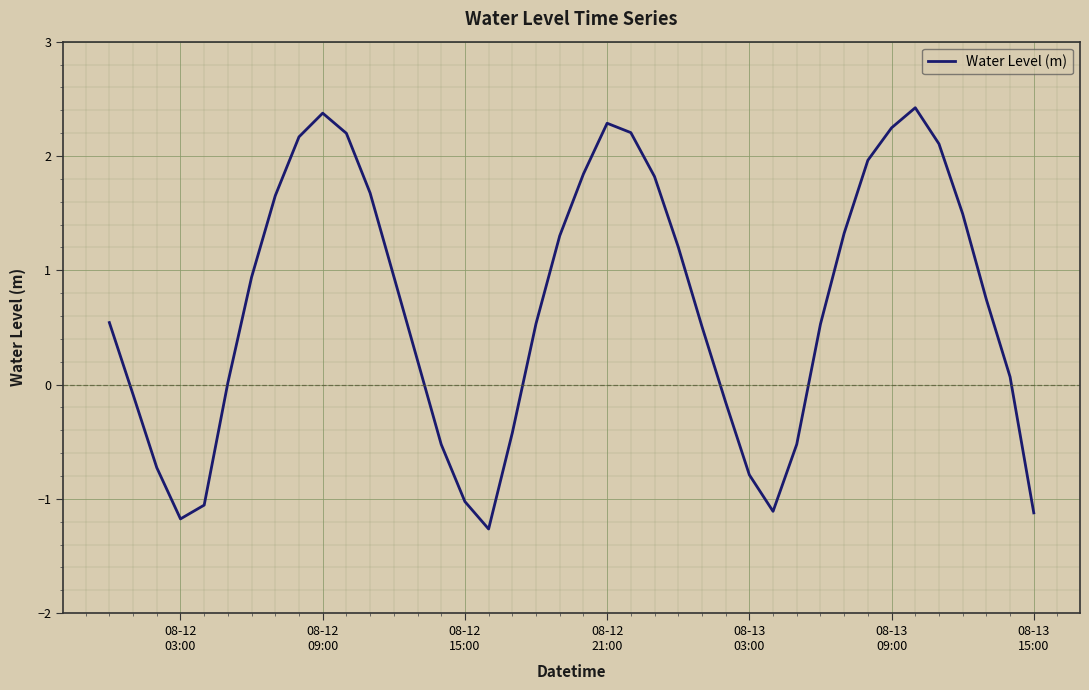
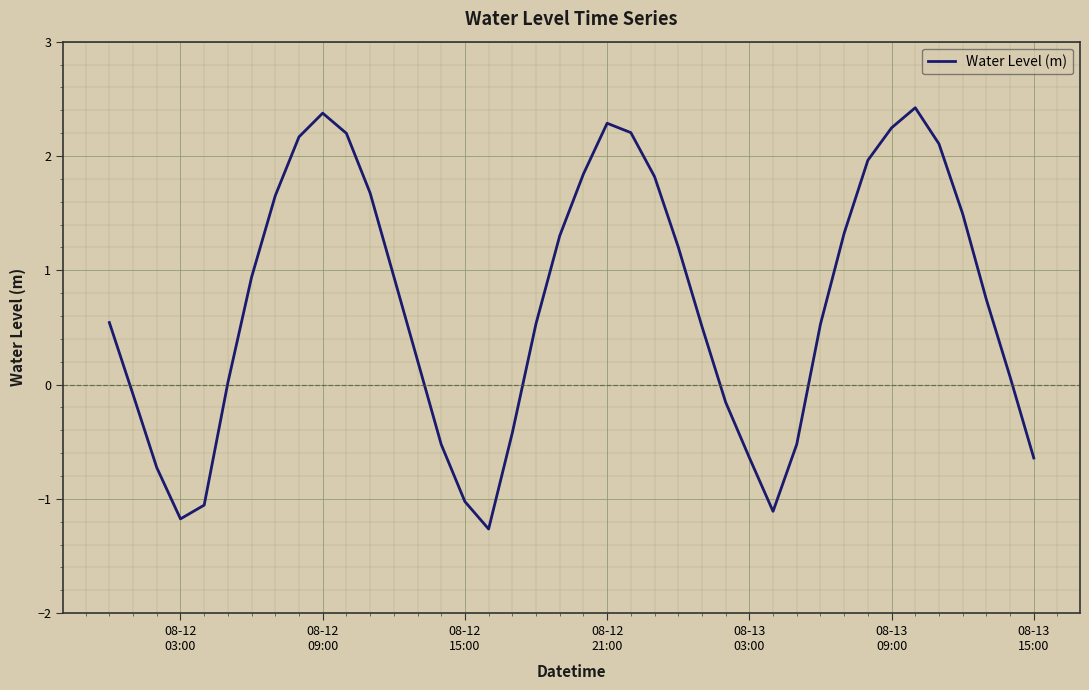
08-13 03:00: -0.79 -> -0.64
08-13 15:00: -1.12 -> -0.64
